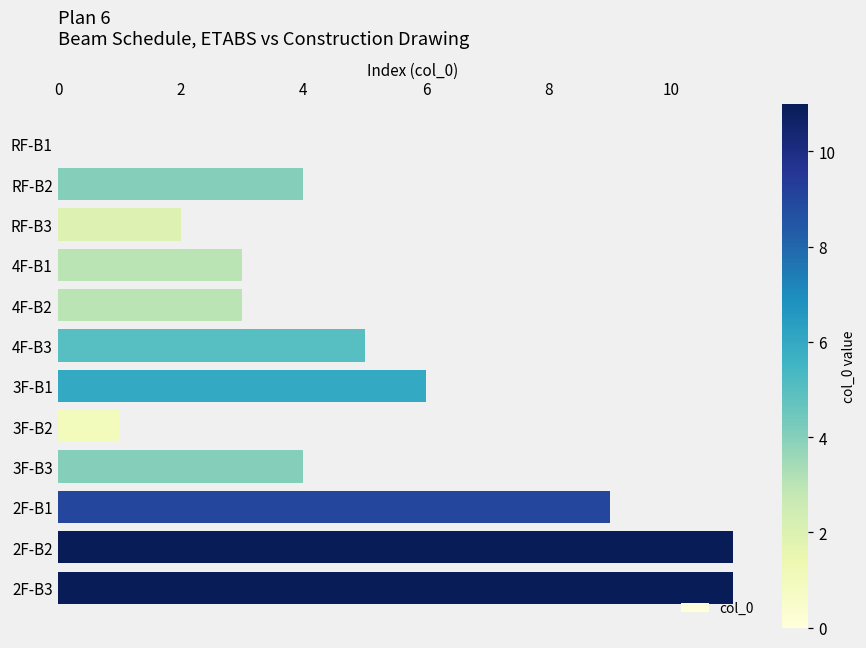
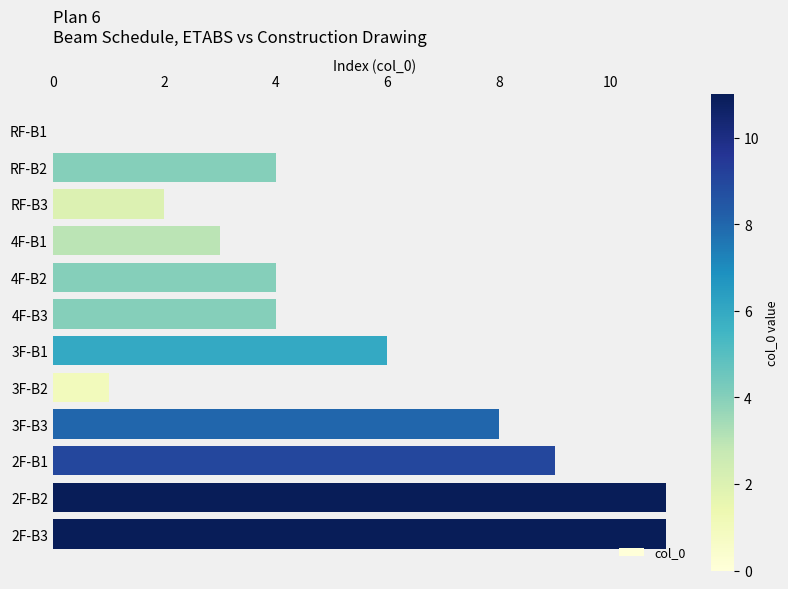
4F-B2: 3 -> 4
4F-B3: 5 -> 4
3F-B3: 4 -> 8
